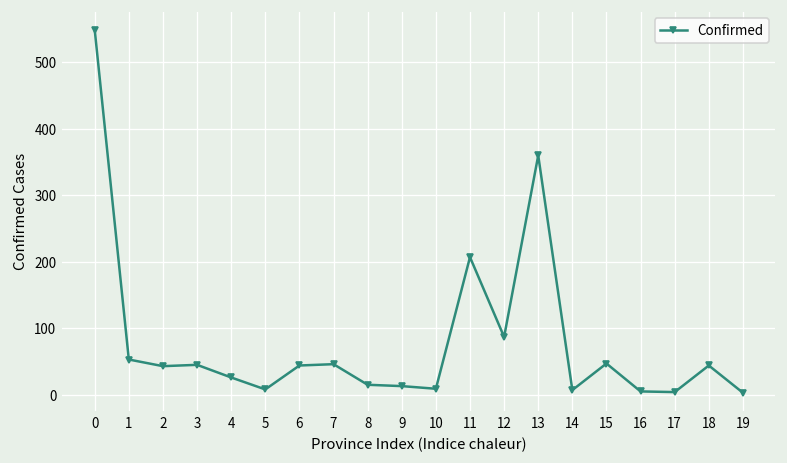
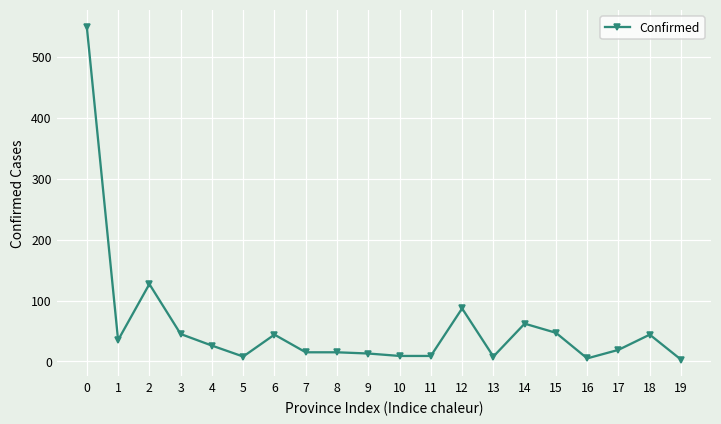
1: 50 -> 40
2: 40 -> 130
7: 50 -> 20
11: 210 -> 10
13: 360 -> 10
14: 10 -> 60
17: 0 -> 20
